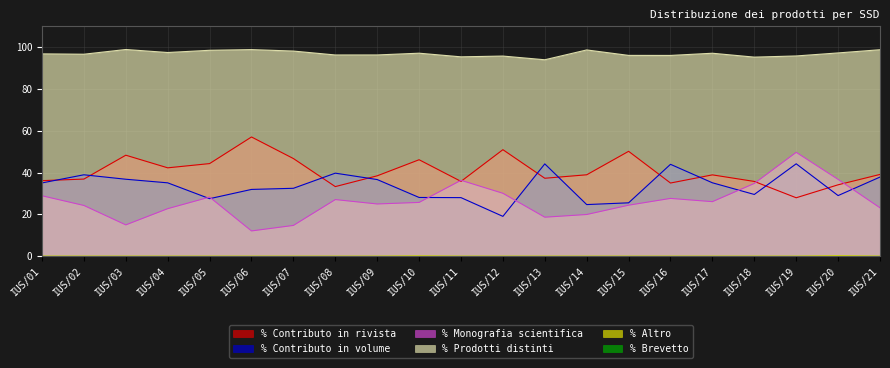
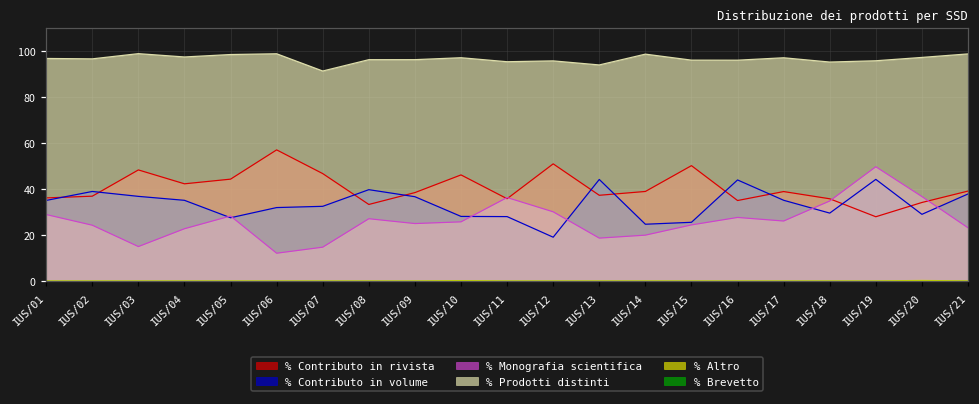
% Prodotti distinti, IUS/07: 98 -> 91
